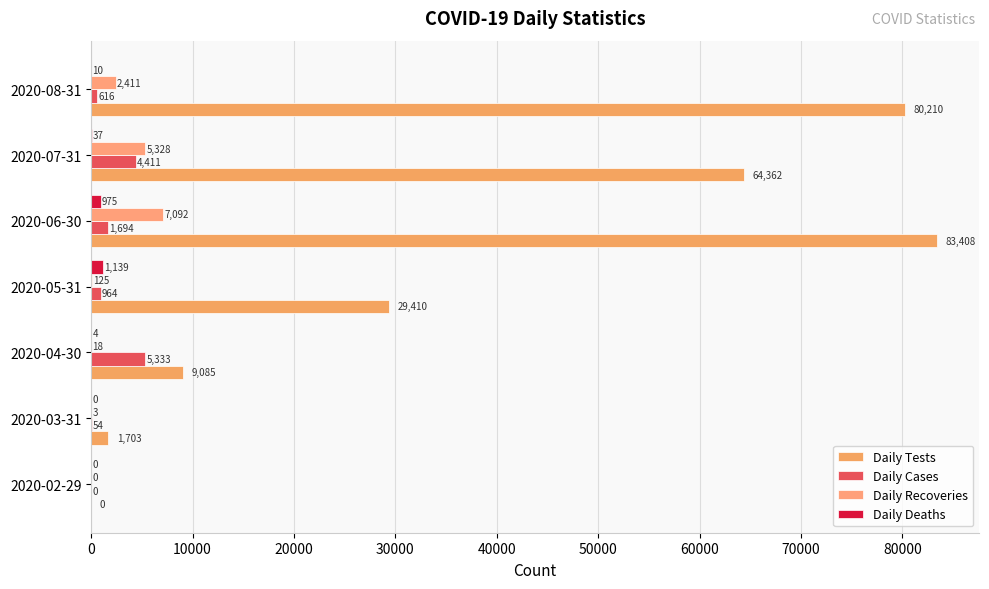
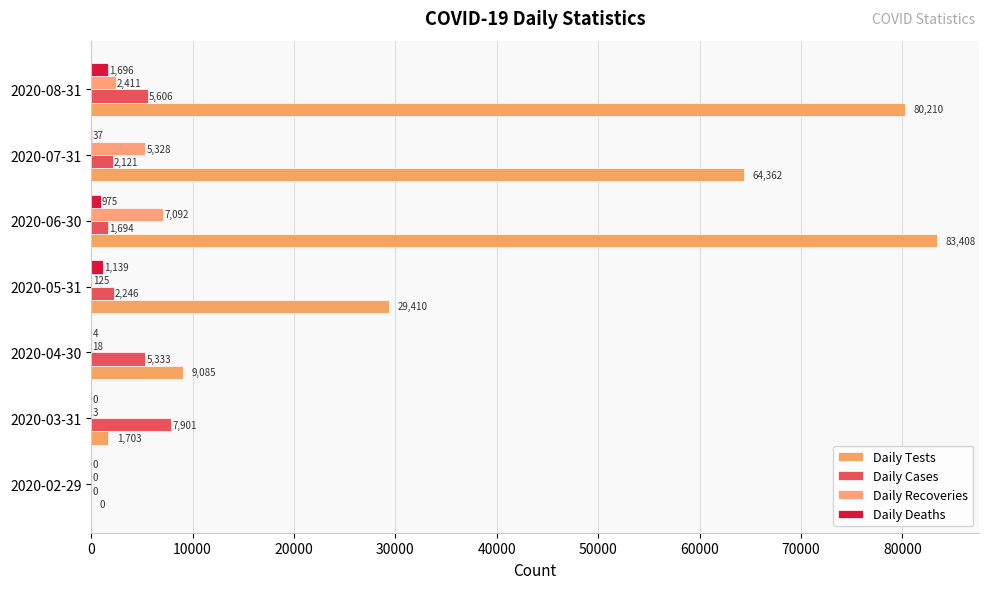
Daily Deaths, 2020-08-31: 10 -> 1,696
Daily Cases, 2020-08-31: 616 -> 5,606
Daily Cases, 2020-07-31: 4,411 -> 2,121
Daily Cases, 2020-05-31: 964 -> 2,246
Daily Cases, 2020-03-31: 54 -> 7,901
